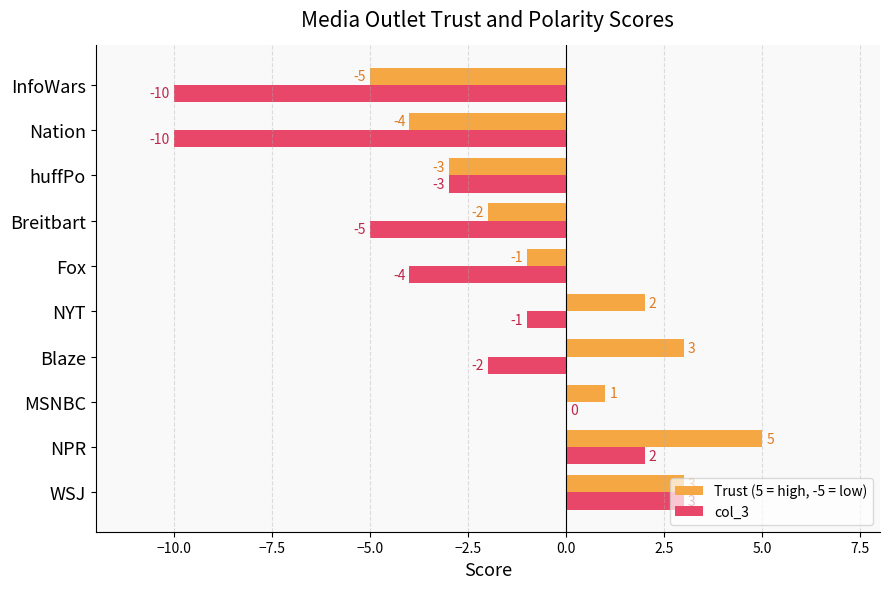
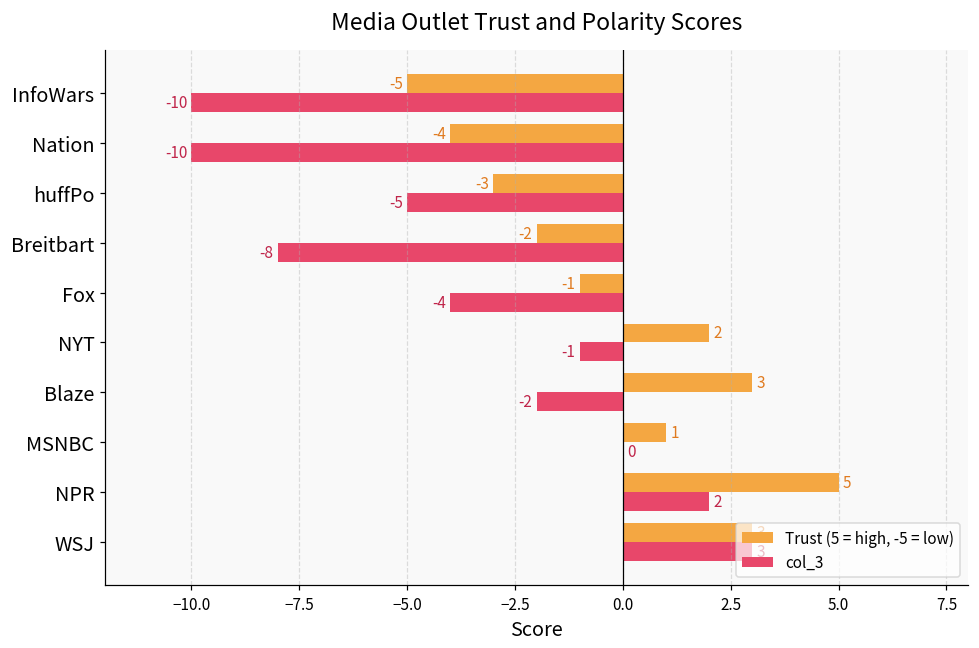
col_3, huffPo: -3 -> -5
col_3, Breitbart: -5 -> -8
